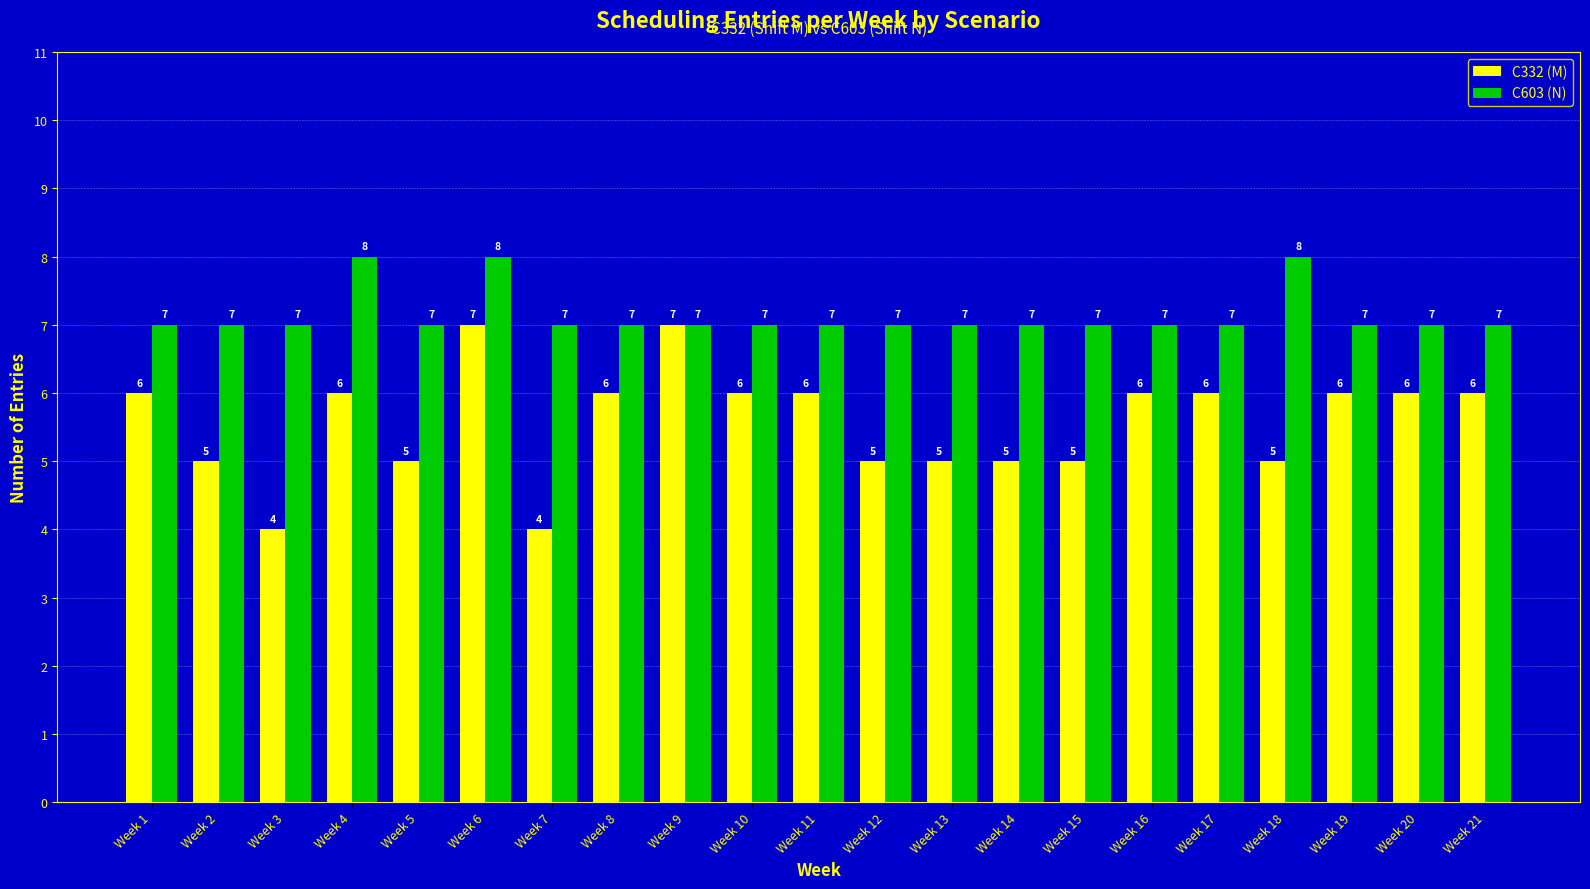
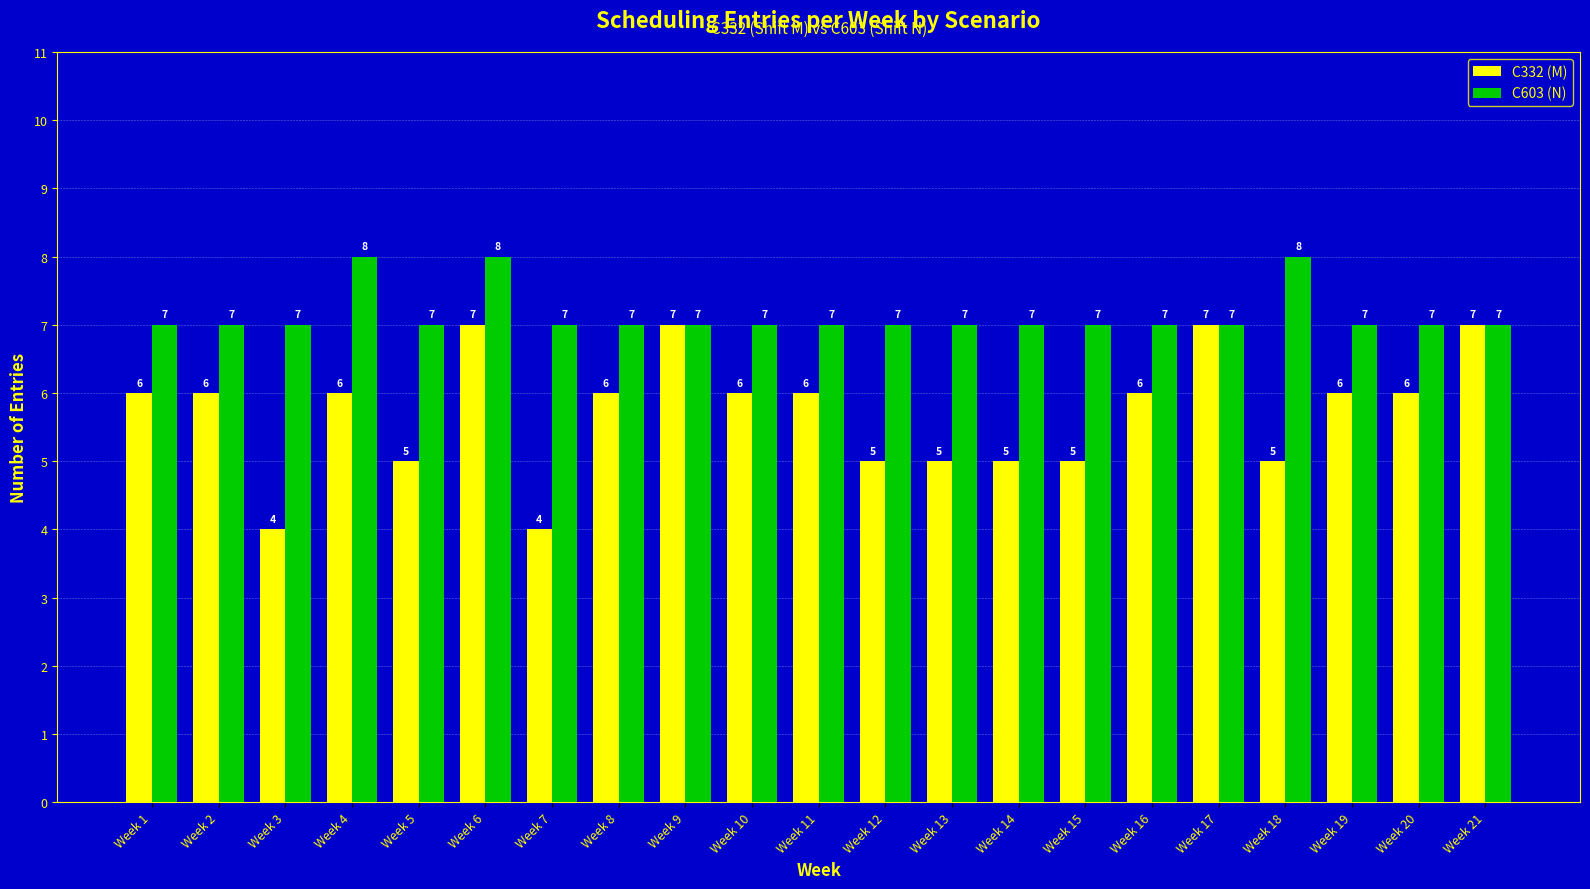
C332 (M), Week 2: 5 -> 6
C332 (M), Week 17: 6 -> 7
C332 (M), Week 21: 6 -> 7
